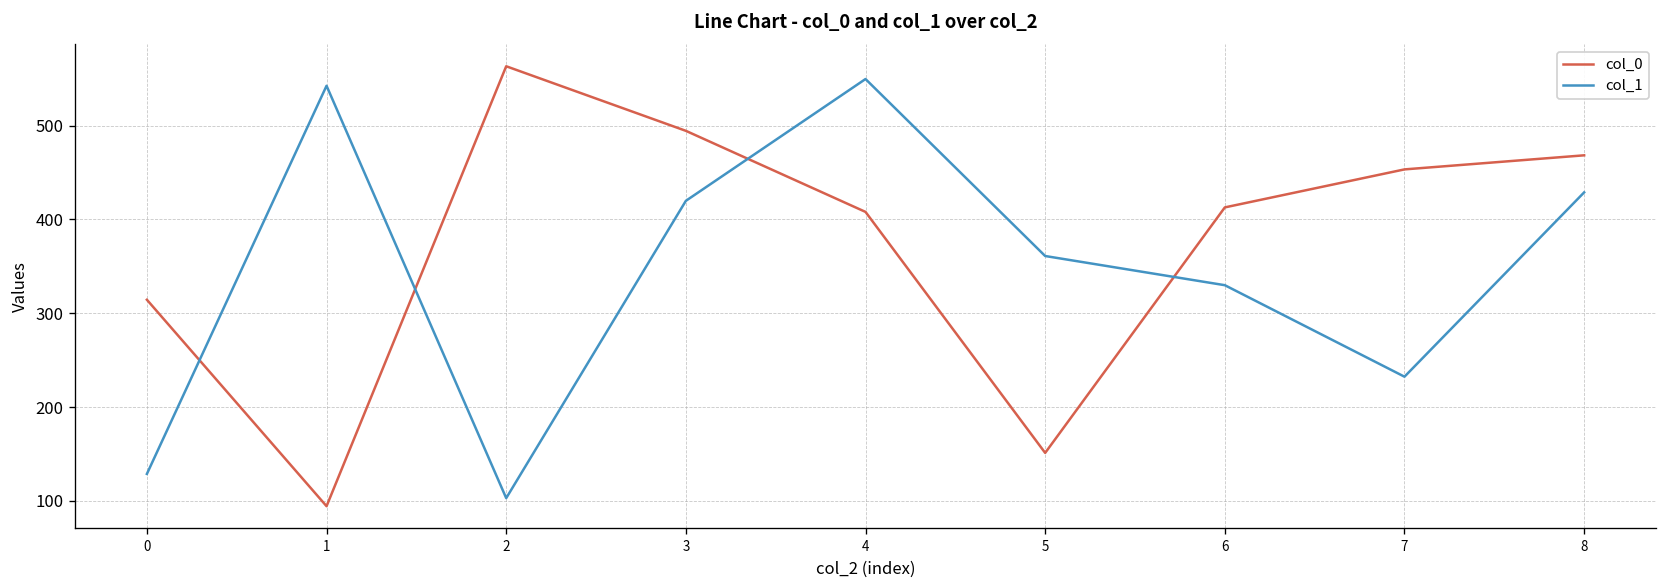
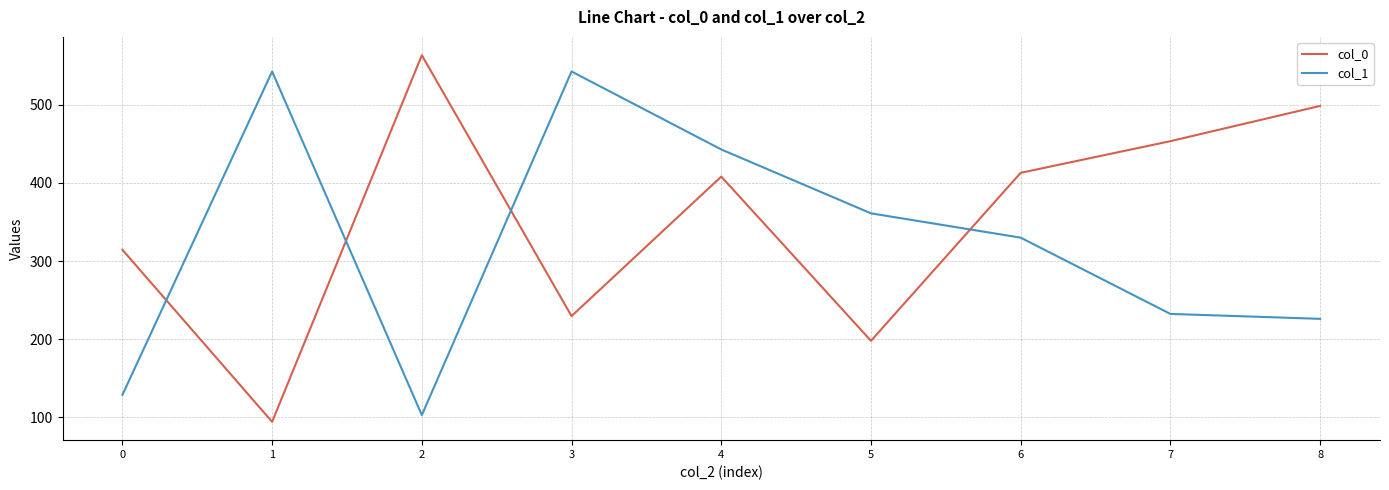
col_0, 3: 490 -> 230
col_1, 3: 420 -> 540
col_1, 4: 550 -> 440
col_0, 5: 150 -> 200
col_0, 8: 470 -> 500
col_1, 8: 430 -> 230
